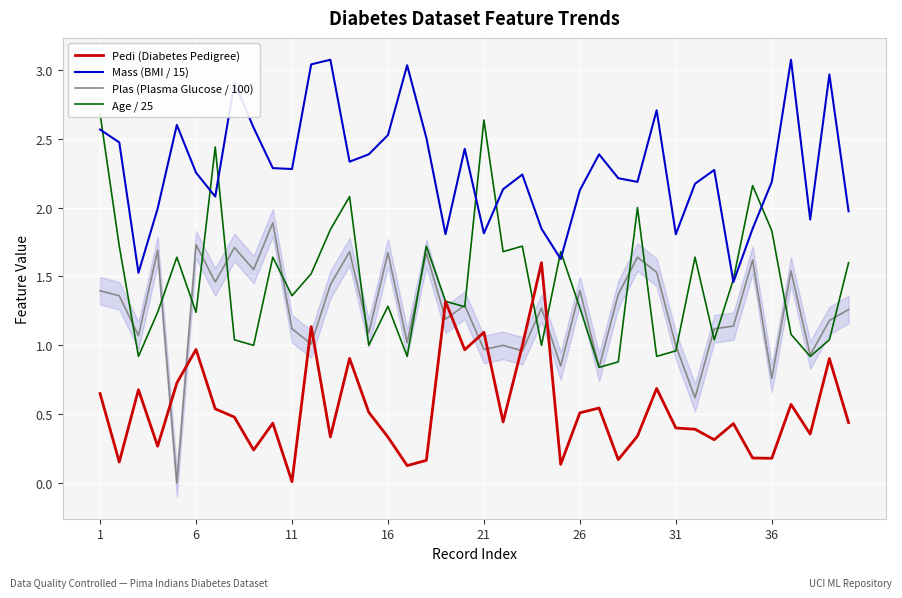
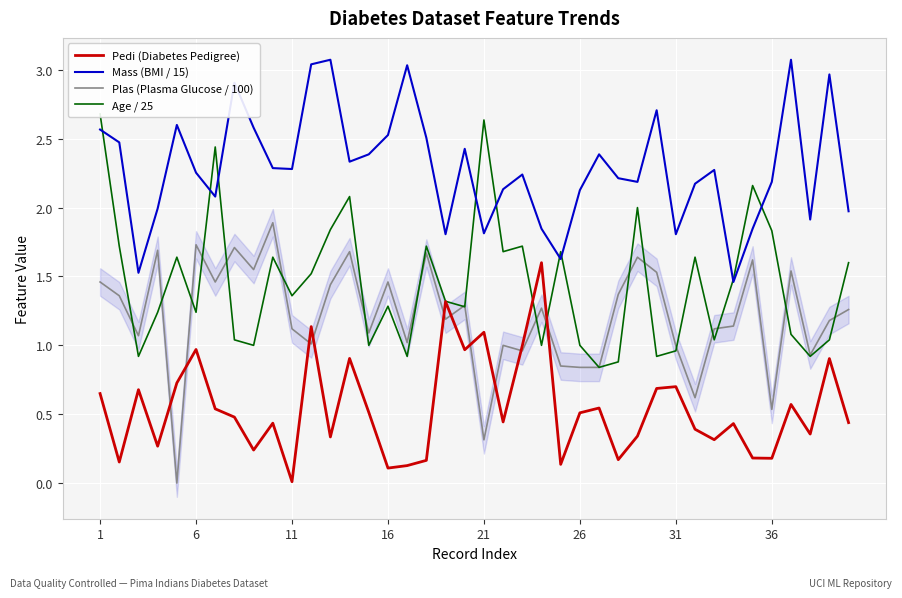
Plas (Plasma Glucose / 100), 1: 1.40 -> 1.46
Pedi (Diabetes Pedigree), 16: 0.33 -> 0.11
Plas (Plasma Glucose / 100), 16: 1.67 -> 1.46
Plas (Plasma Glucose / 100), 21: 0.97 -> 0.31
Plas (Plasma Glucose / 100), 26: 1.40 -> 0.84
Age / 25, 26: 1.27 -> 1.00
Pedi (Diabetes Pedigree), 31: 0.4 -> 0.7
Plas (Plasma Glucose / 100), 36: 0.76 -> 0.54
